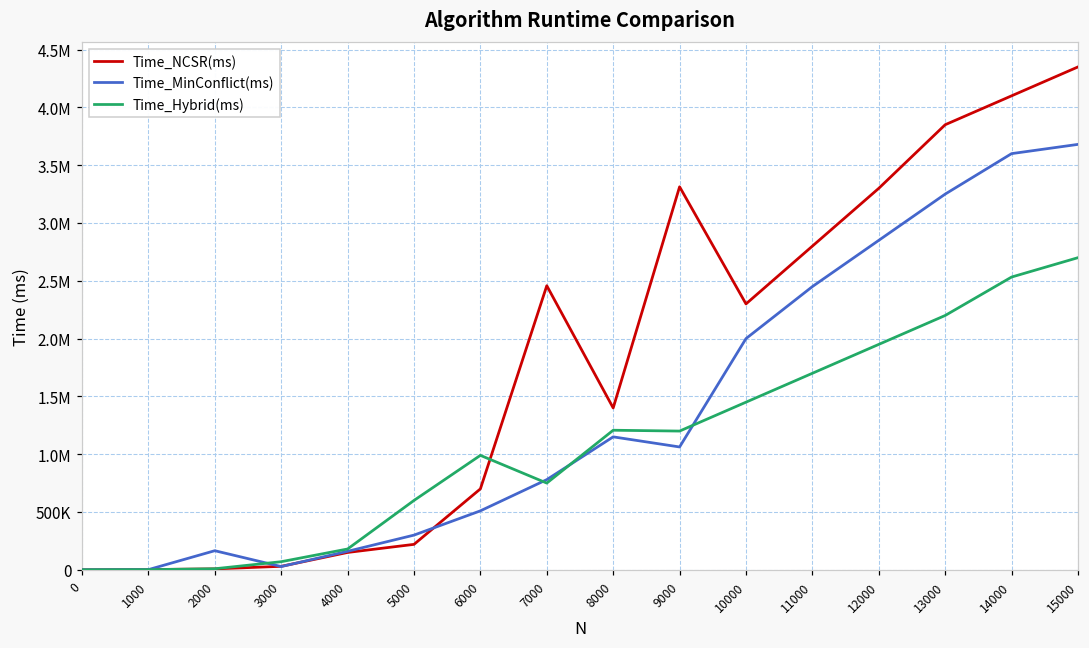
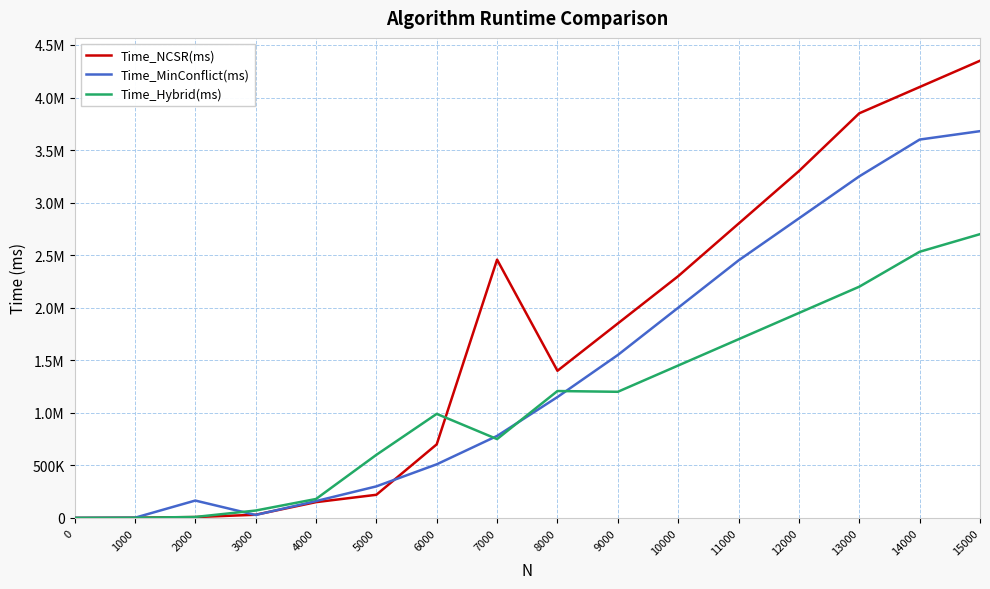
Time_NCSR(ms), 9000: 3310000 -> 1850000
Time_MinConflict(ms), 9000: 1060000 -> 1550000
